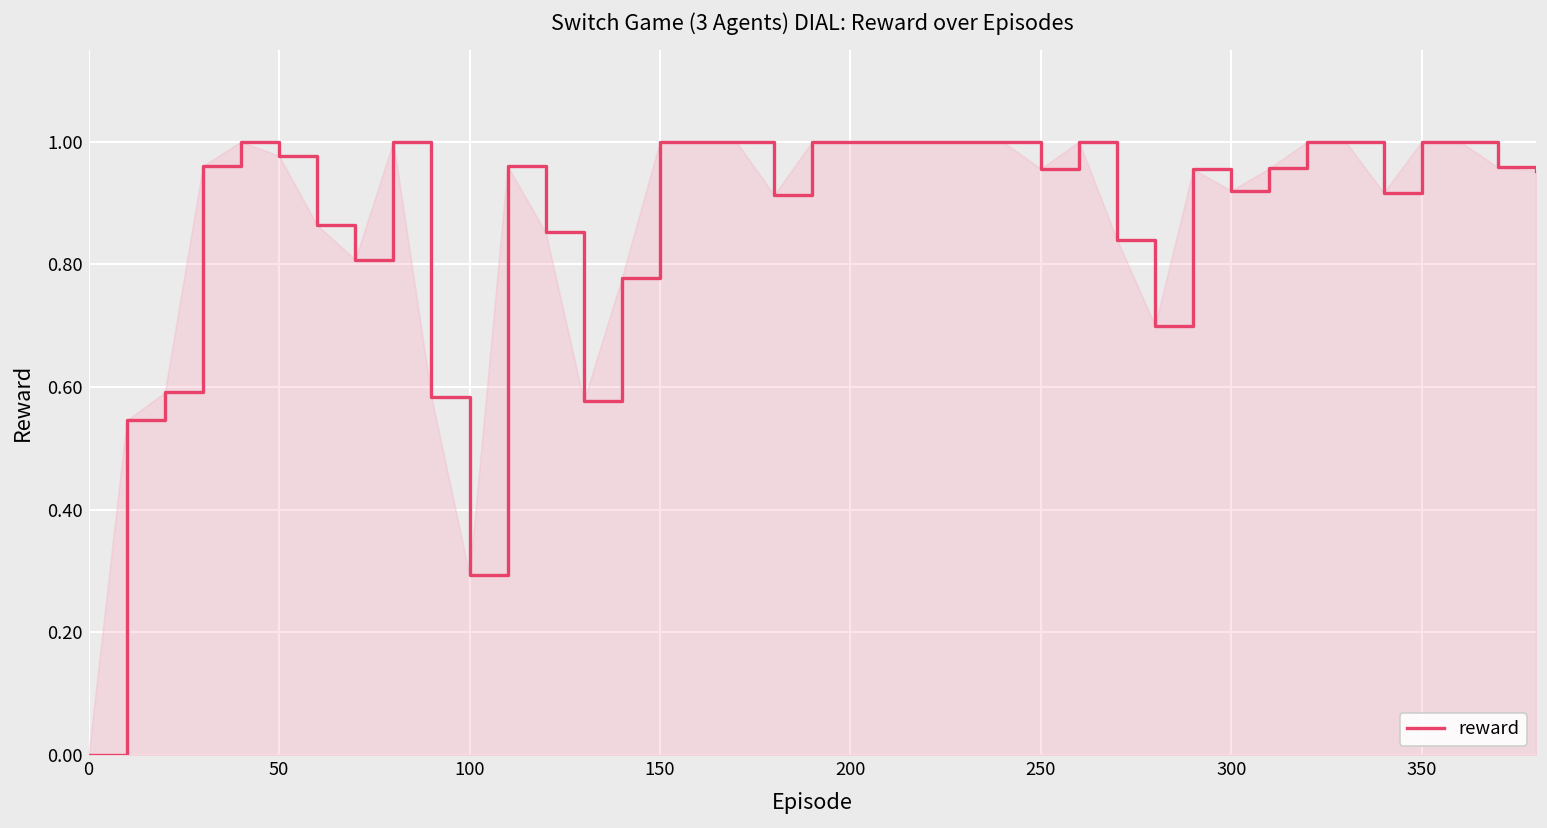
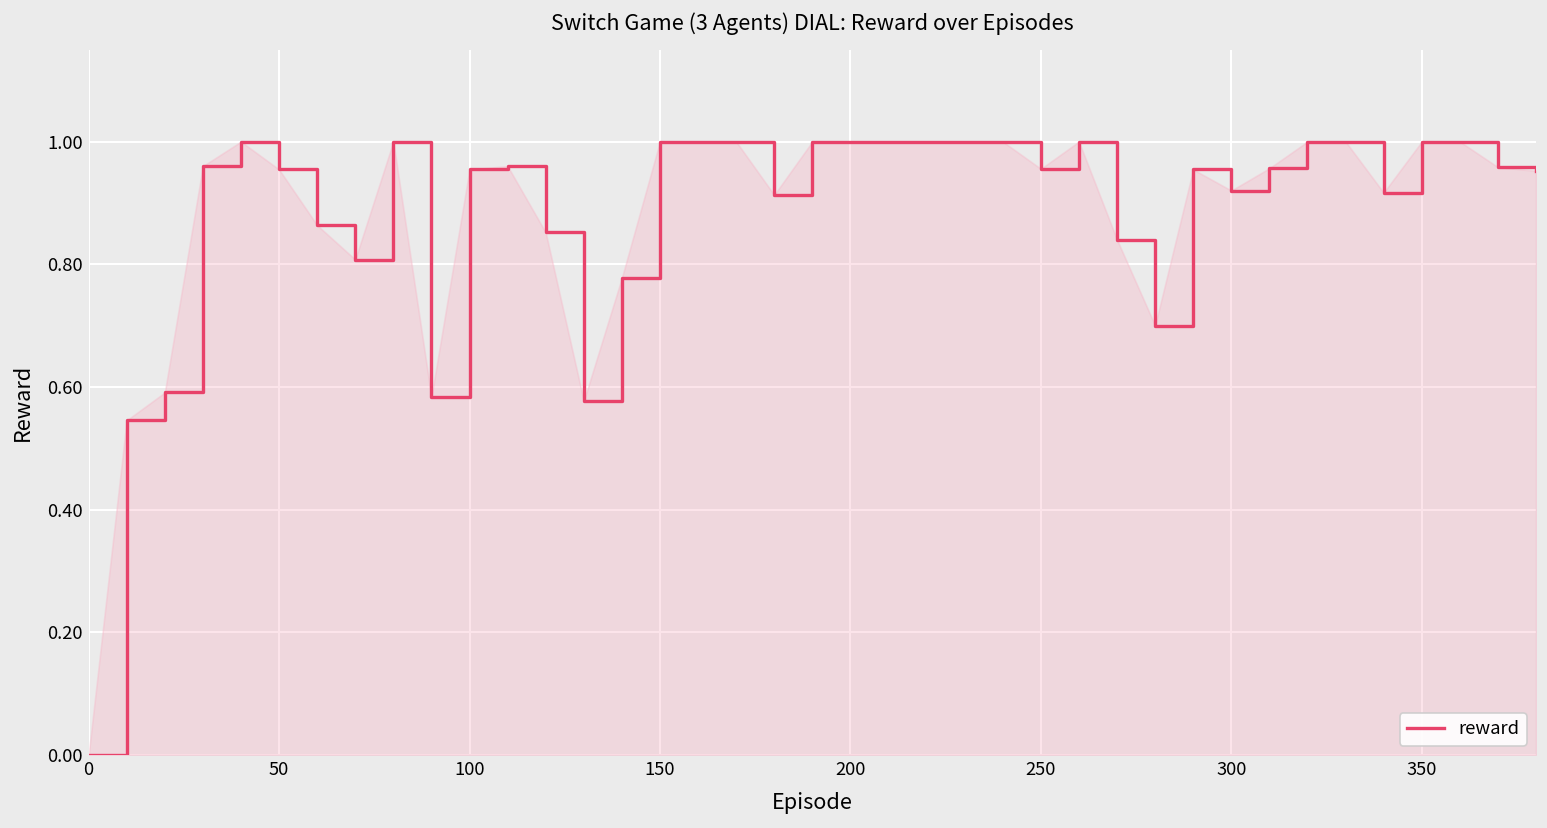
50: 0.98 -> 0.95
100: 0.29 -> 0.95
